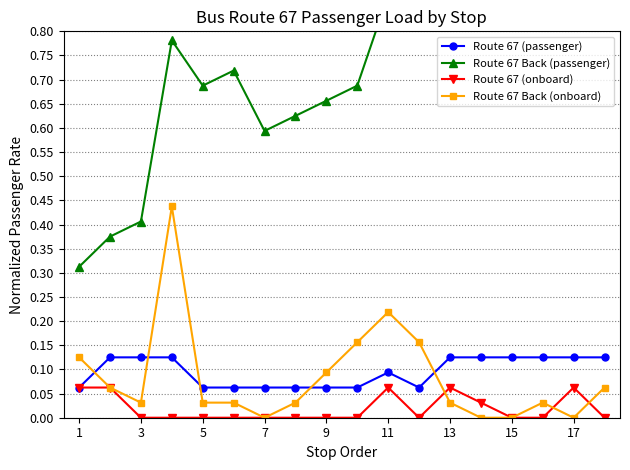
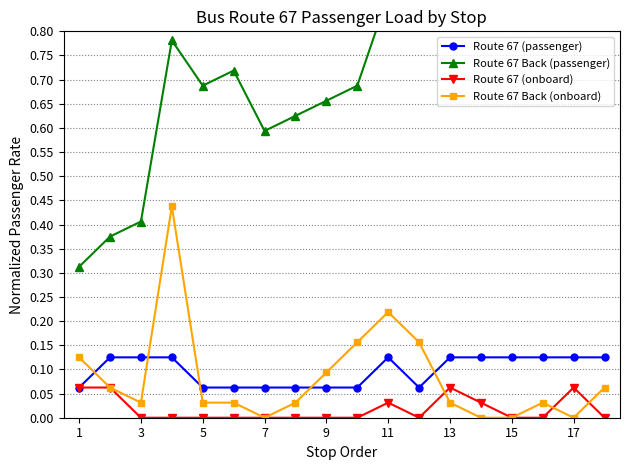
Route 67 (passenger), 11: 0.09 -> 0.13
Route 67 (onboard), 11: 0.06 -> 0.03
